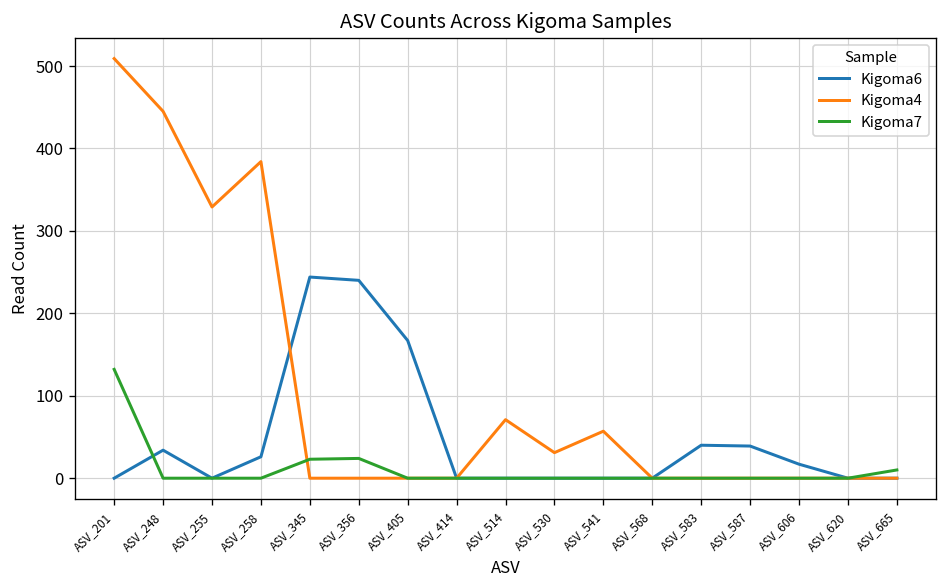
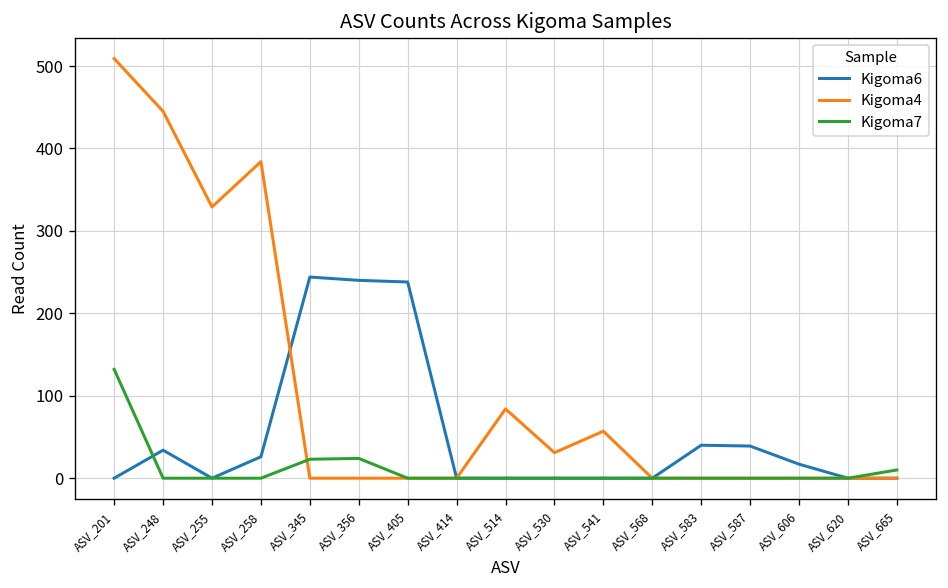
Kigoma6, ASV_405: 170 -> 240
Kigoma4, ASV_514: 70 -> 80
